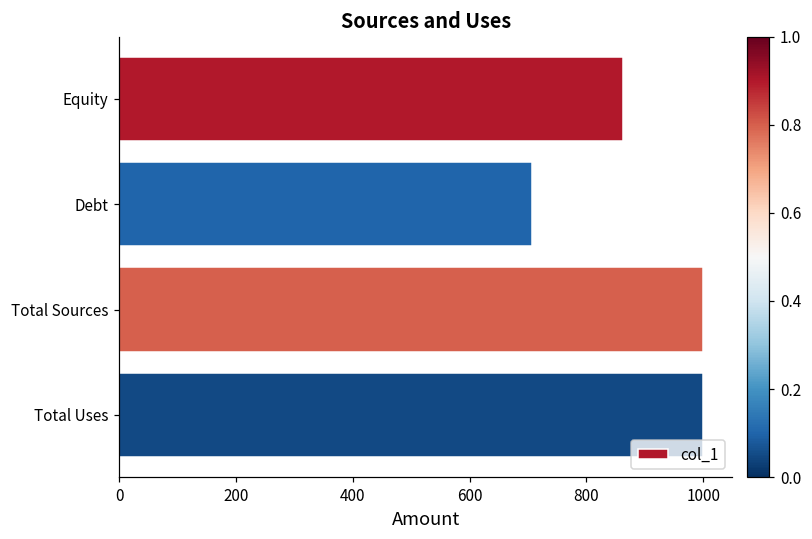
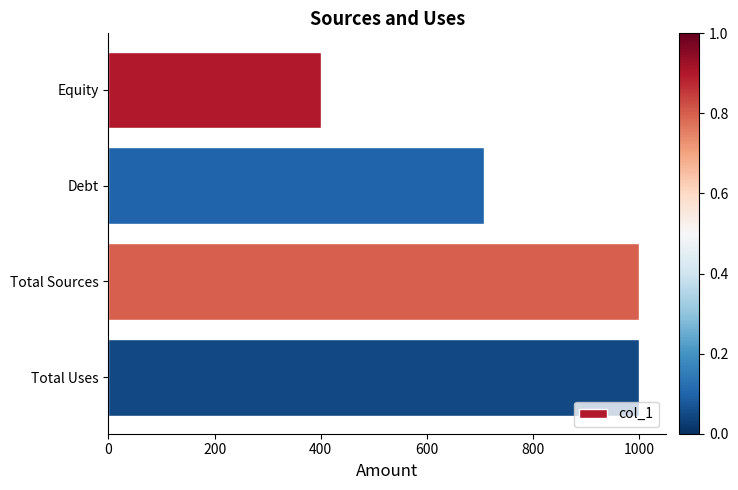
Equity: 860 -> 400
